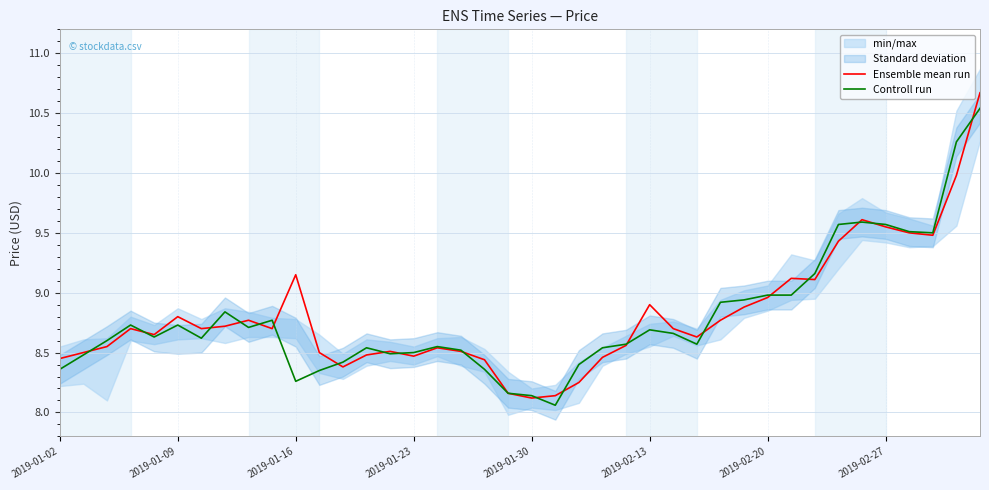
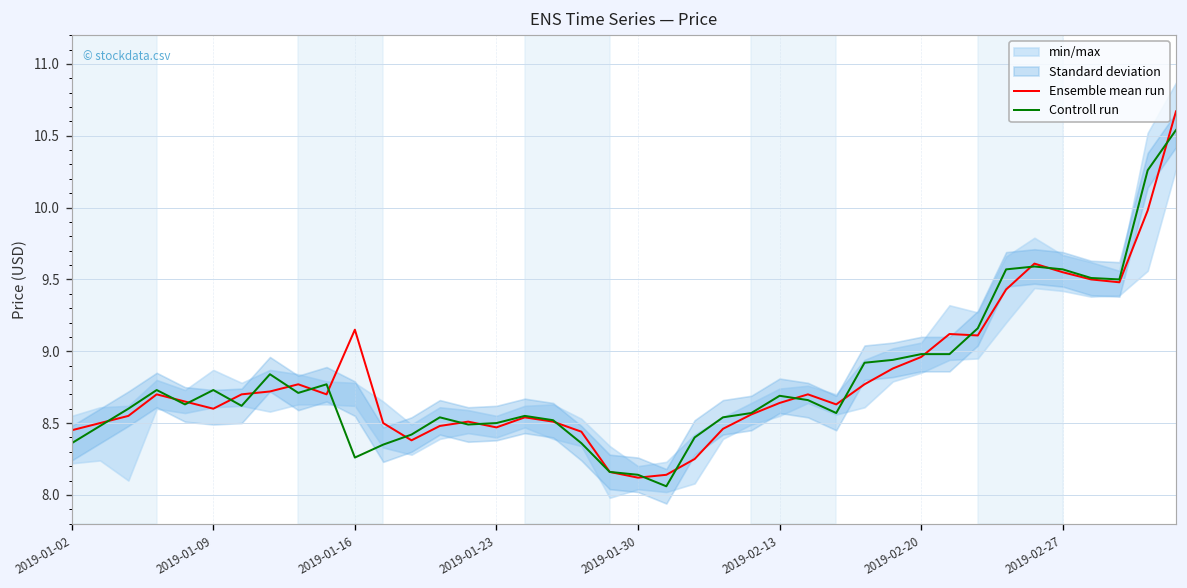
Ensemble mean run, 2019-01-09: 8.8 -> 8.6
Ensemble mean run, 2019-02-13: 8.90 -> 8.64
